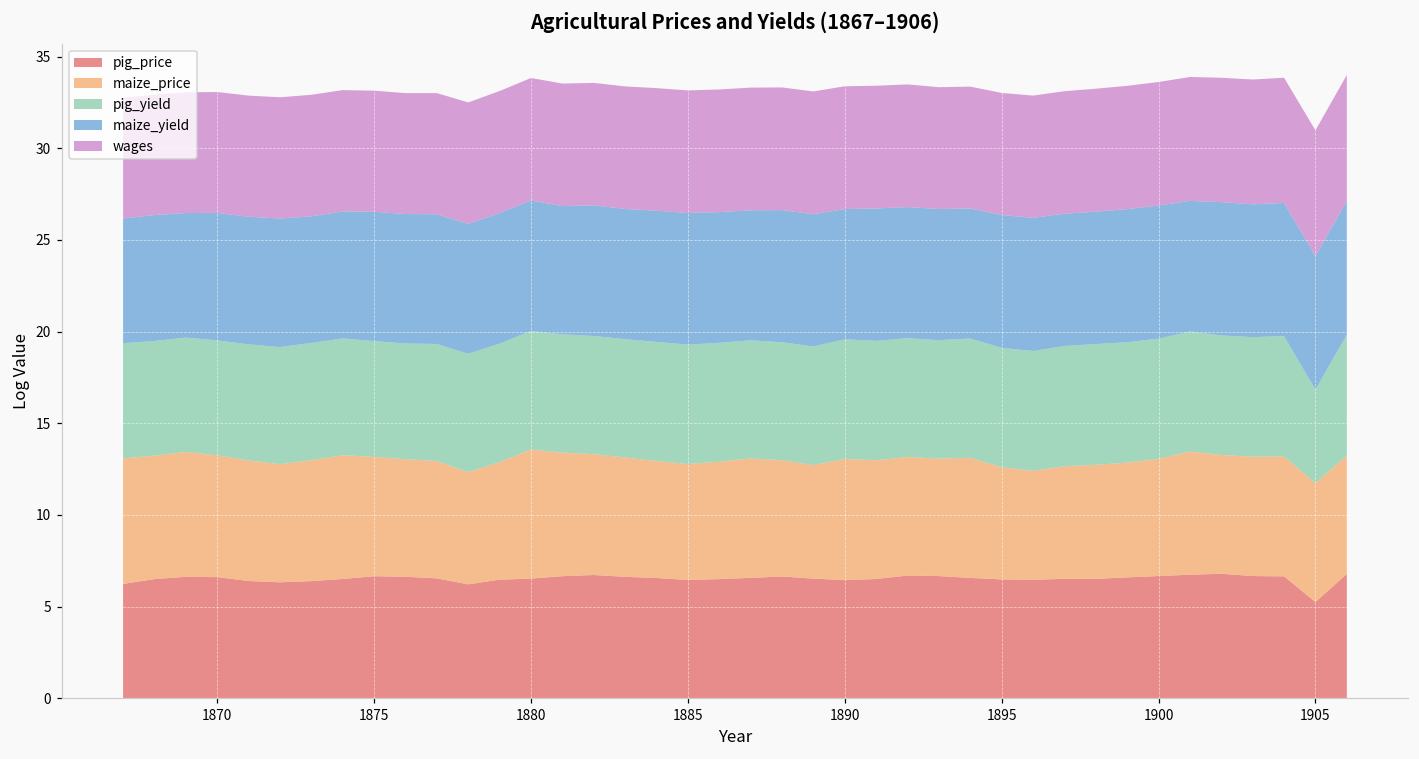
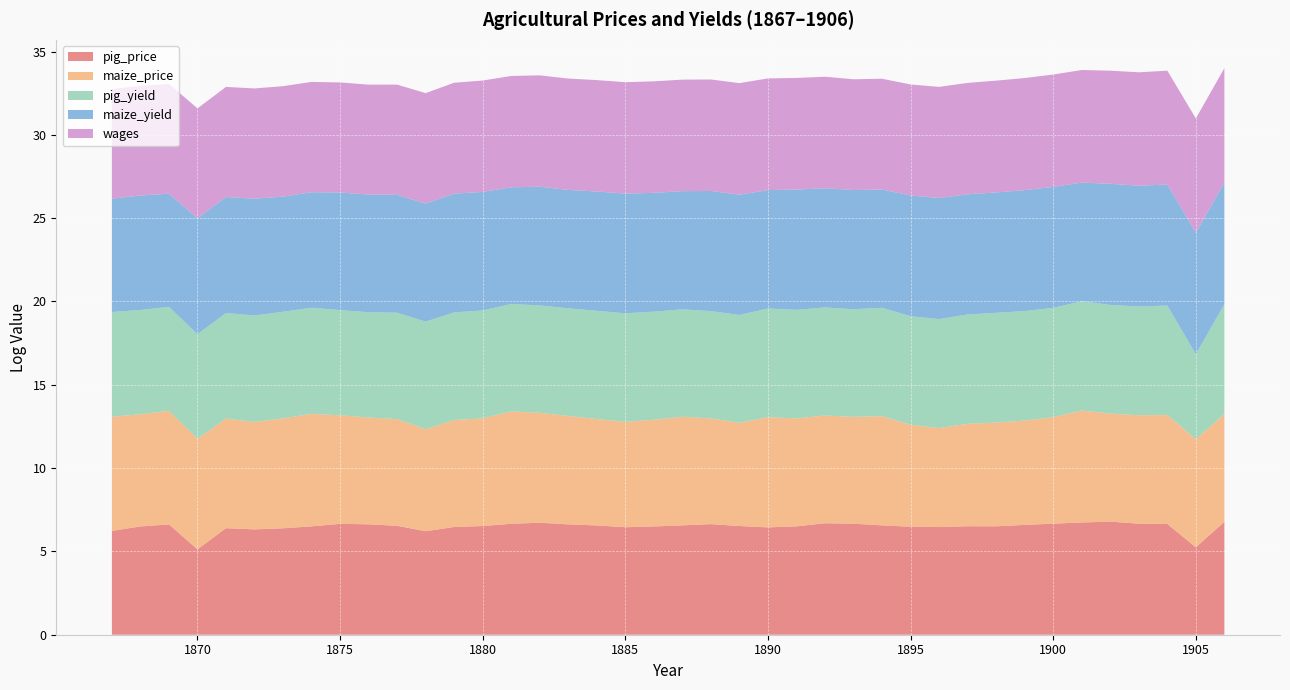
pig_price, 1870: 6.6 -> 5.1
maize_price, 1880: 7.0 -> 6.5
